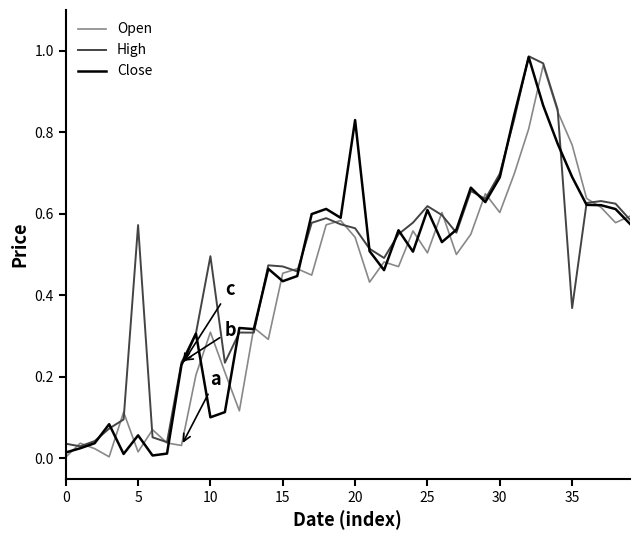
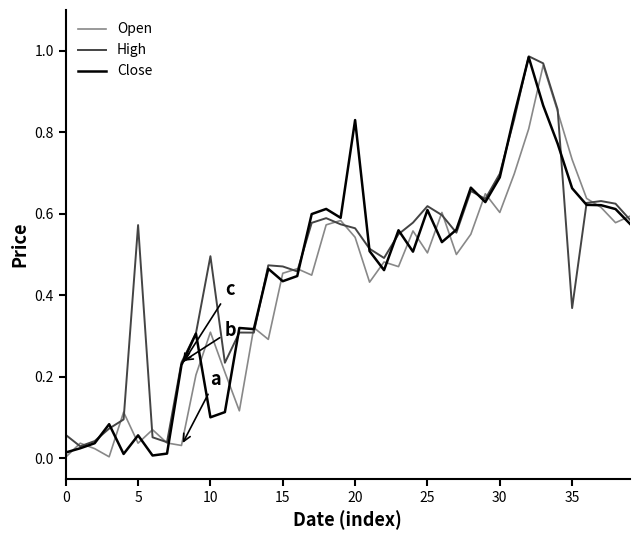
High, 0: 0.04 -> 0.06
Open, 5: 0.02 -> 0.04
Open, 35: 0.77 -> 0.73
Close, 35: 0.69 -> 0.66
